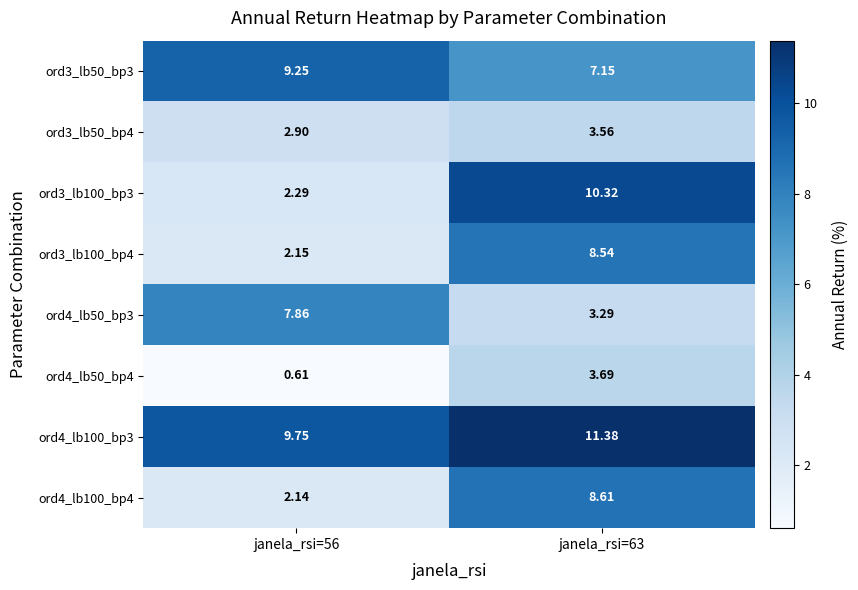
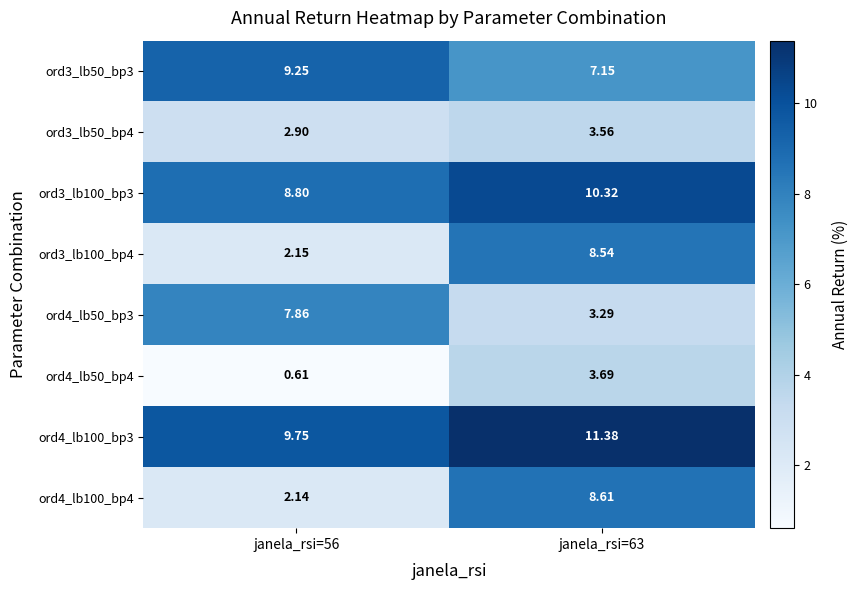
ord3_lb100_bp3, janela_rsi=56: 2.29 -> 8.80
